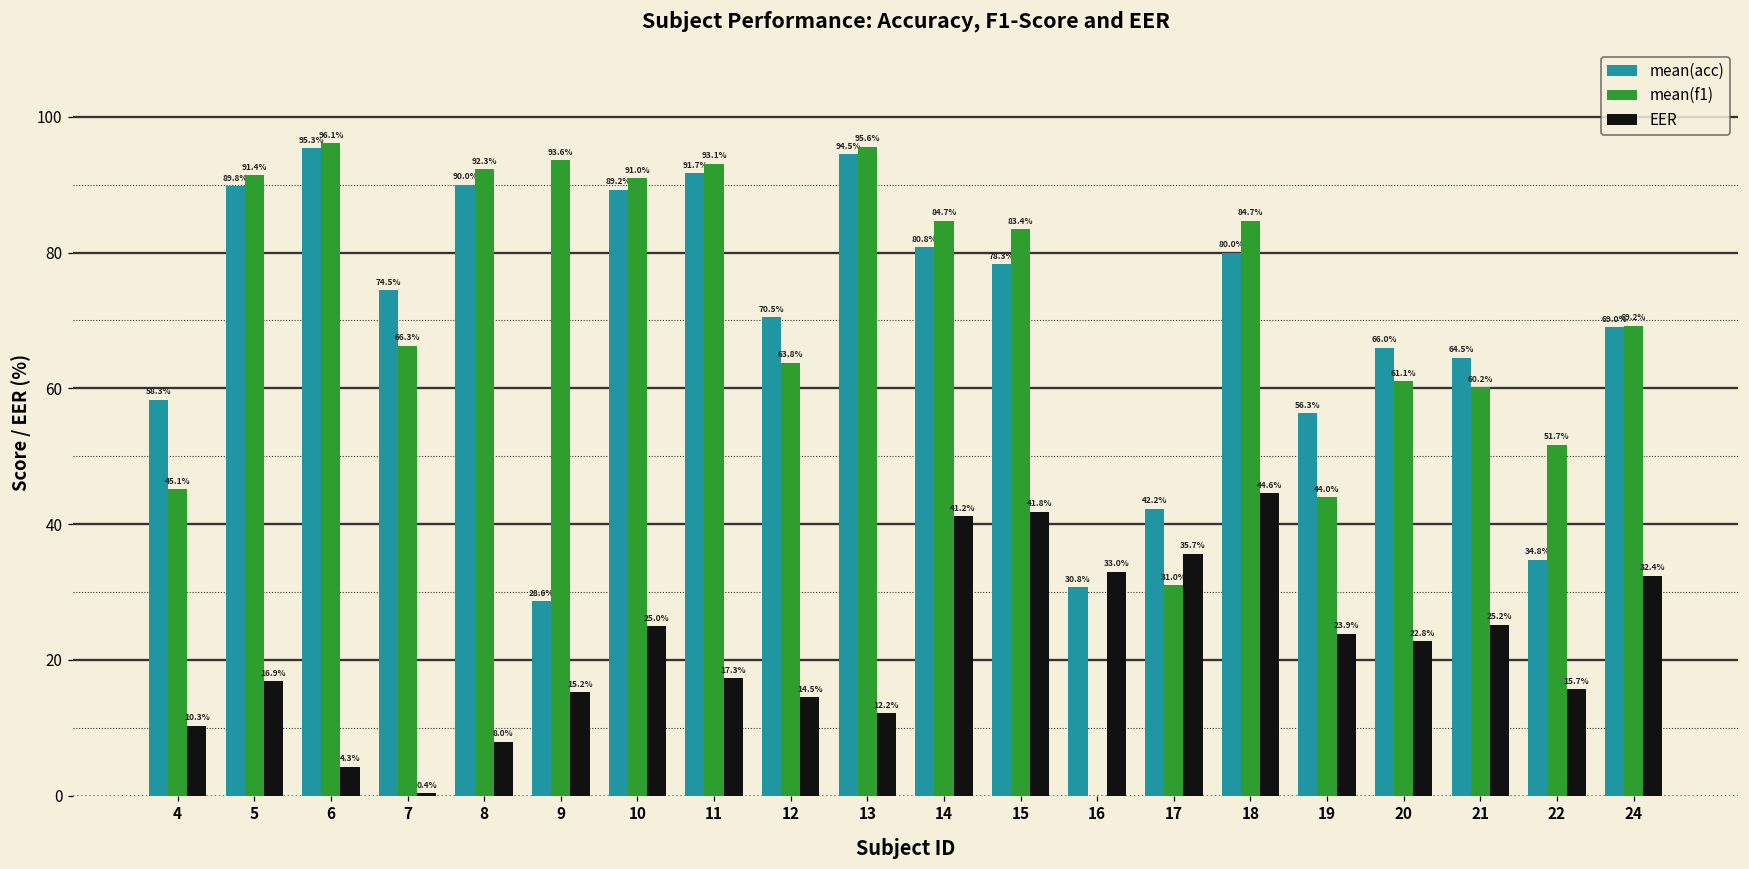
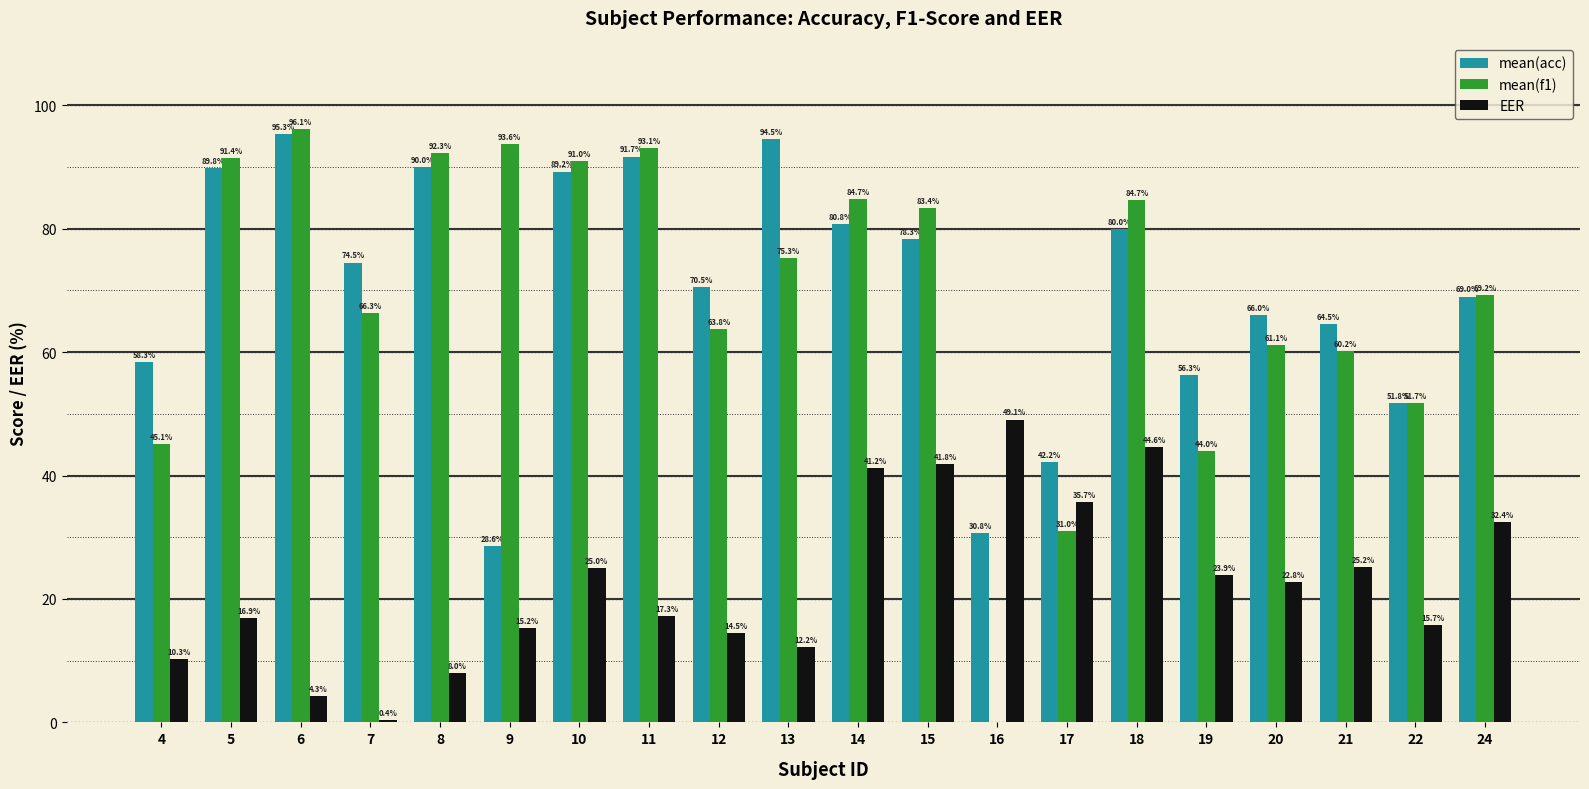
mean(f1), 13: 95.6% -> 75.3%
EER, 16: 33.0% -> 49.1%
mean(acc), 22: 34.8% -> 51.8%
